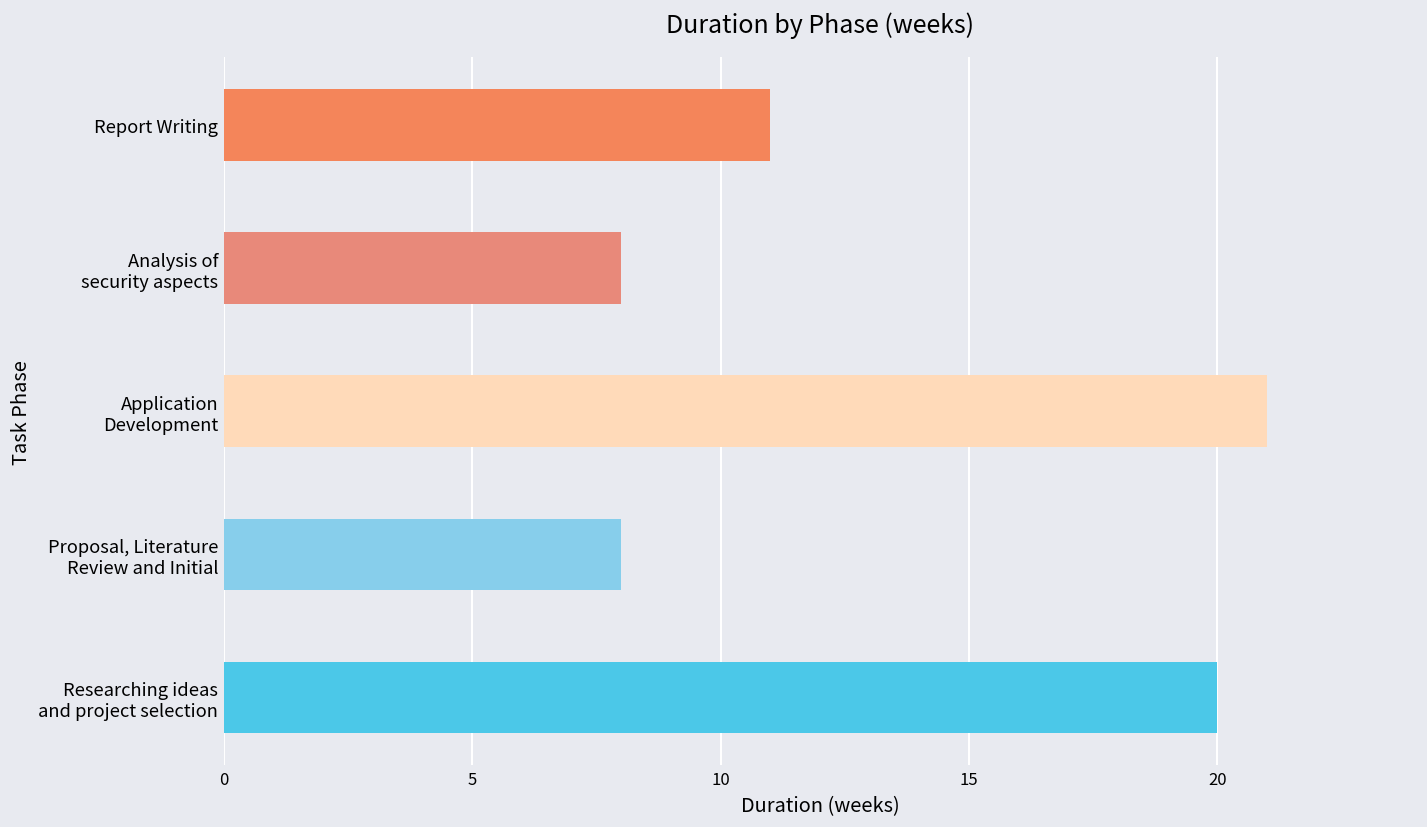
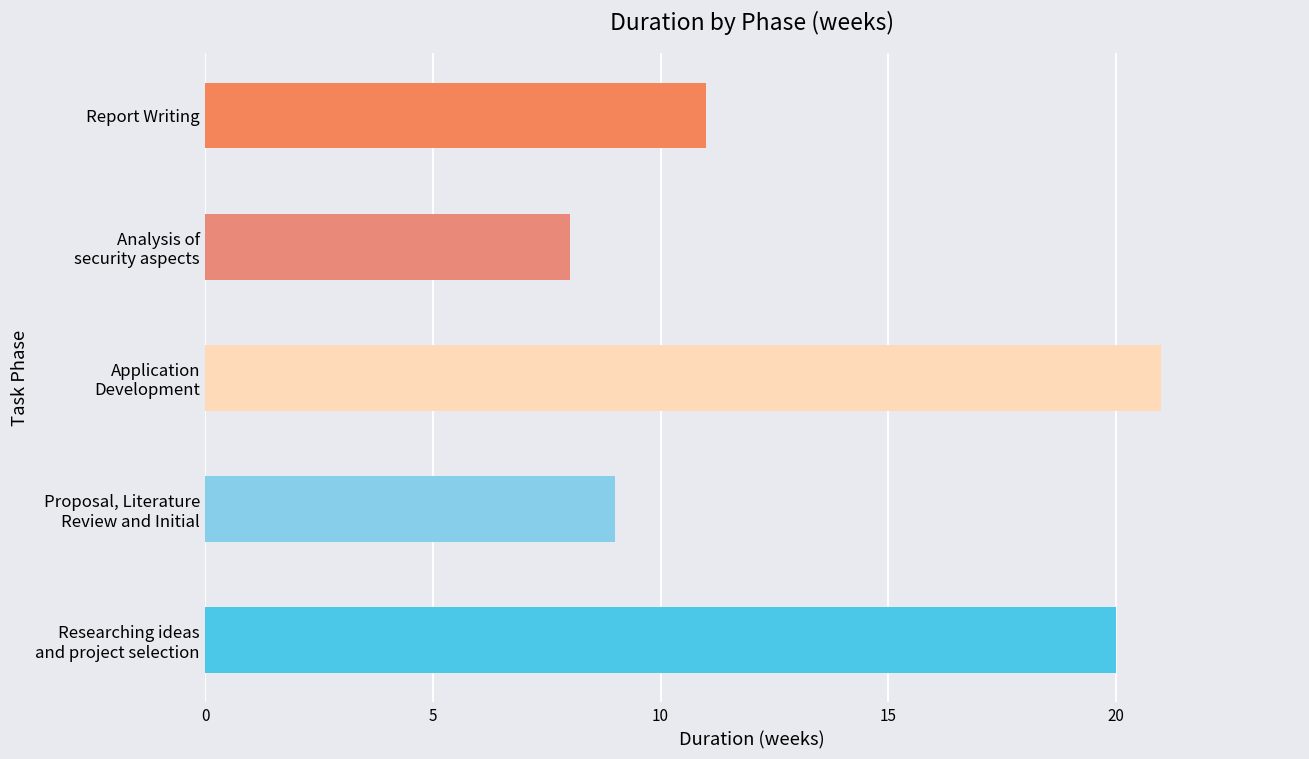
Proposal, Literature Review and Initial: 8 -> 9
